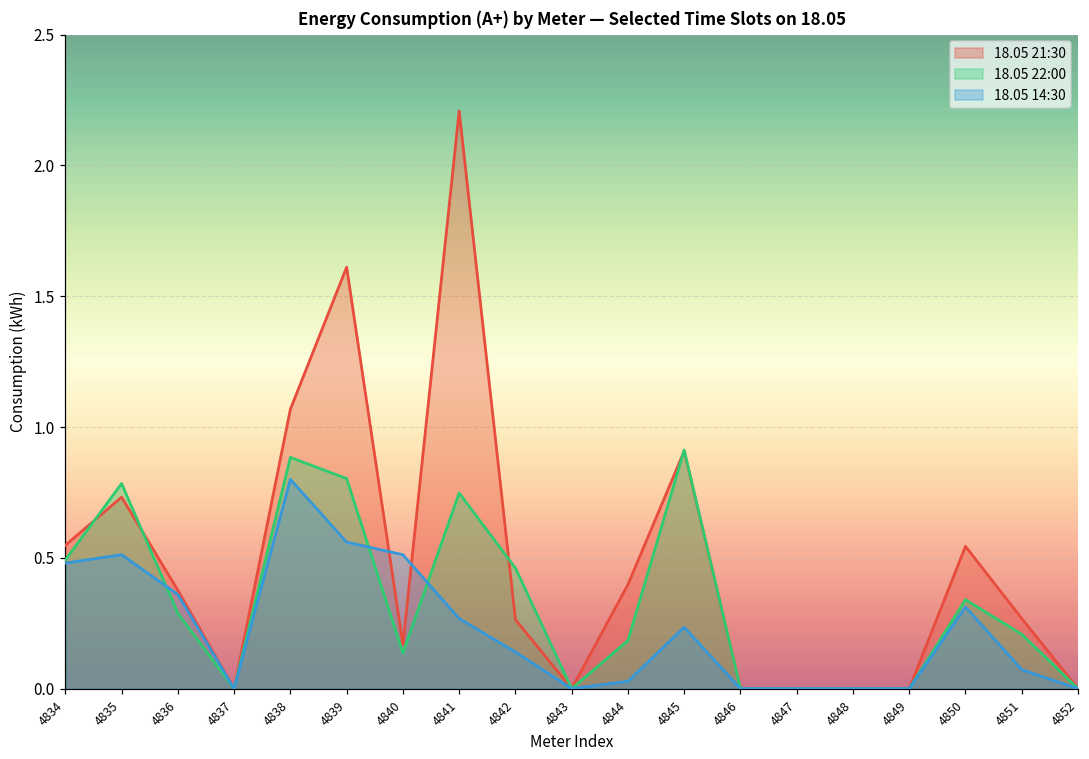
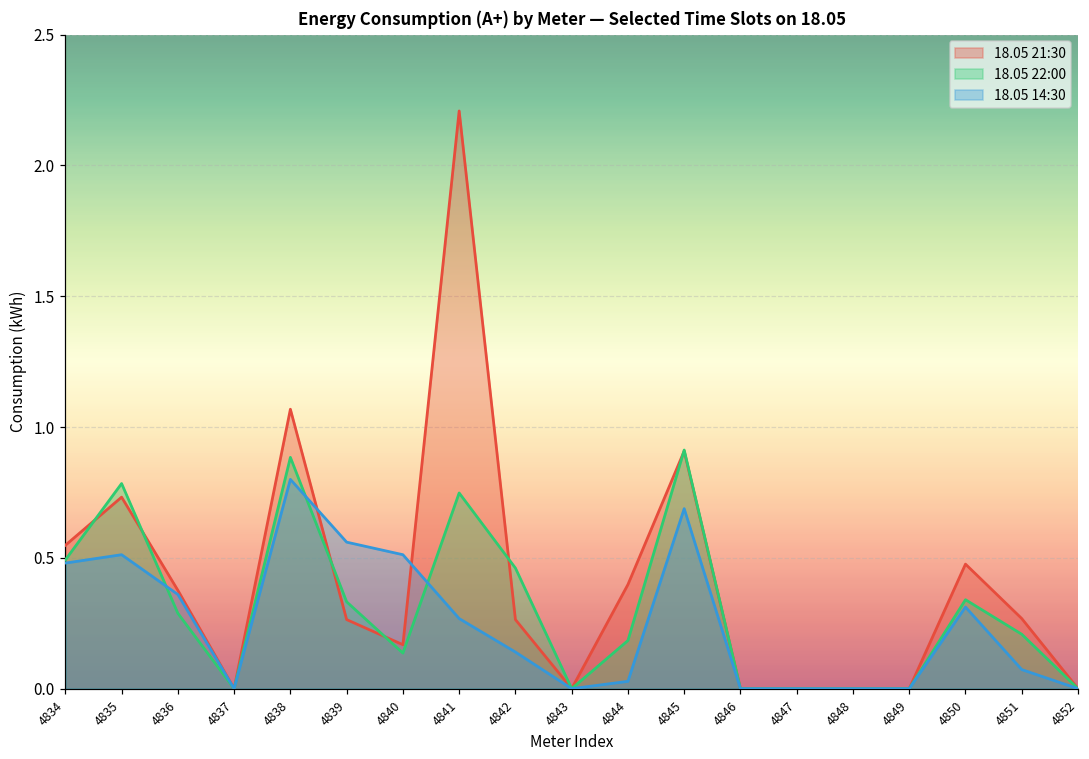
18.05 21:30, 4839: 1.61 -> 0.26
18.05 22:00, 4839: 0.80 -> 0.33
18.05 14:30, 4845: 0.24 -> 0.69
18.05 21:30, 4850: 0.54 -> 0.48
